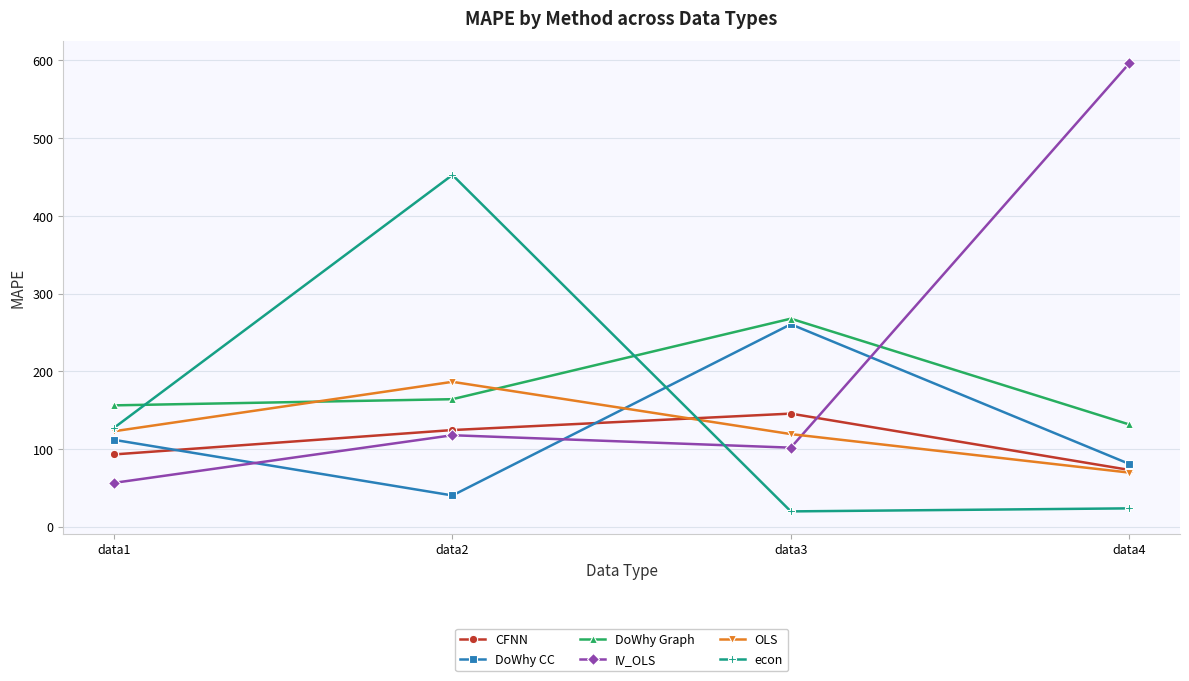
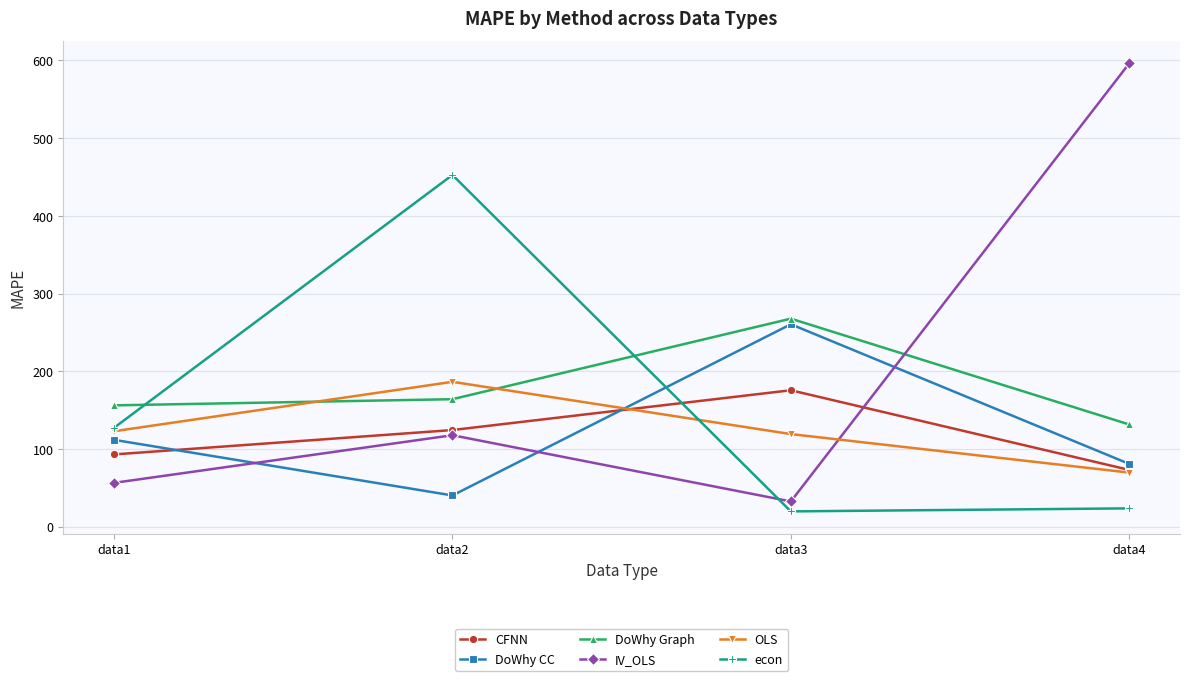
CFNN, data3: 150 -> 180
IV_OLS, data3: 100 -> 30
